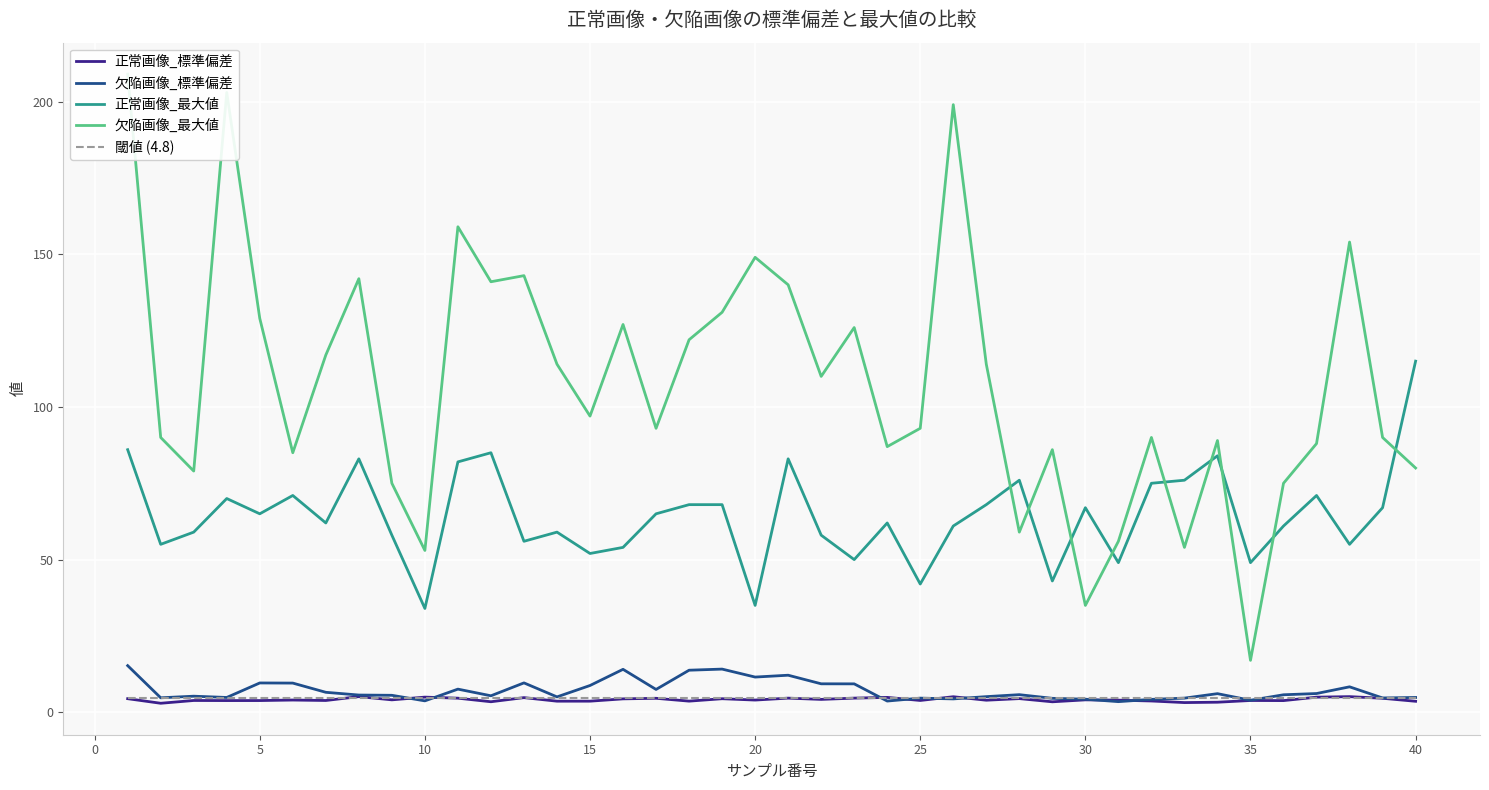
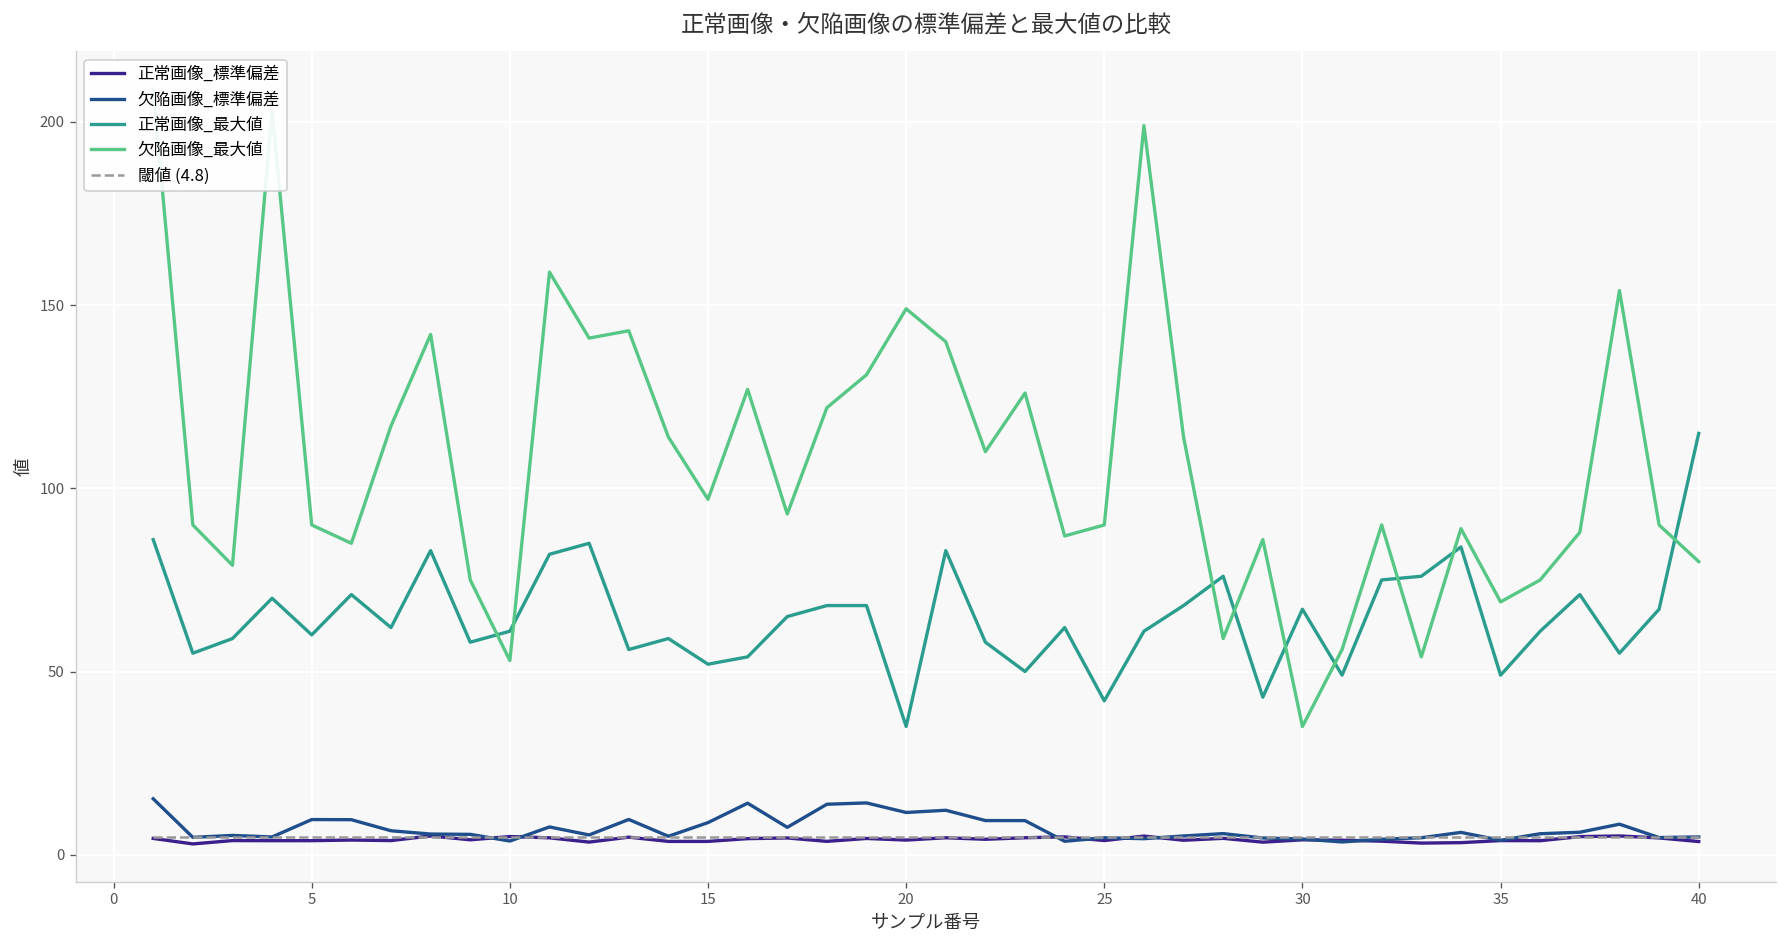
正常画像_最大値, 5: 65 -> 60
欠陥画像_最大値, 5: 129 -> 90
正常画像_最大値, 10: 34 -> 61
欠陥画像_最大値, 25: 93 -> 90
欠陥画像_最大値, 35: 17 -> 69
